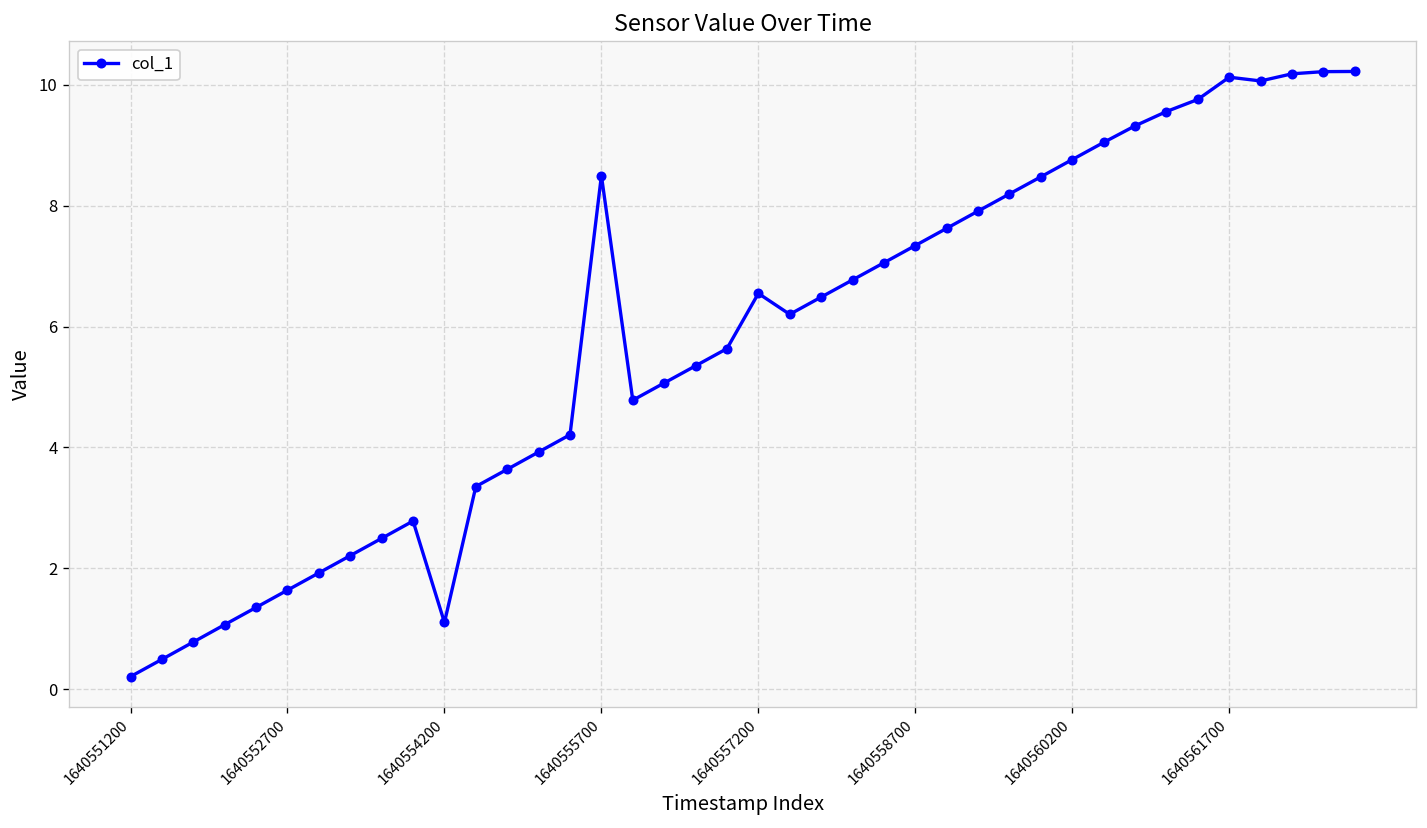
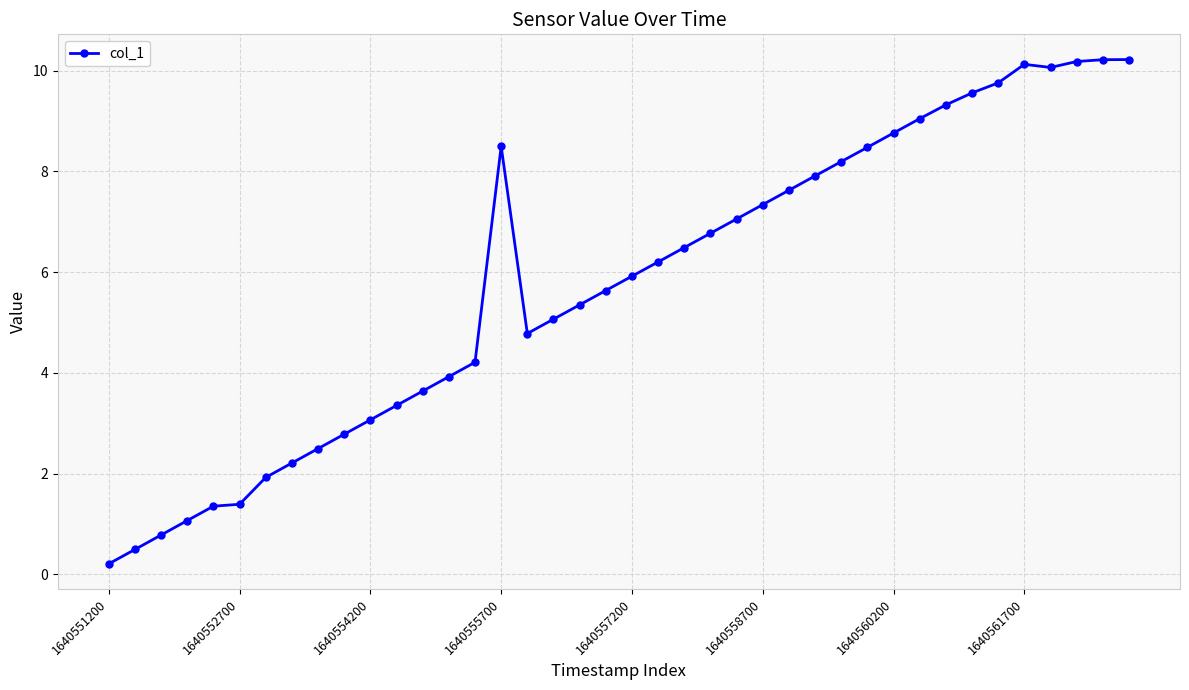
1640552700: 1.6 -> 1.4
1640554200: 1.1 -> 3.1
1640557200: 6.5 -> 5.9
